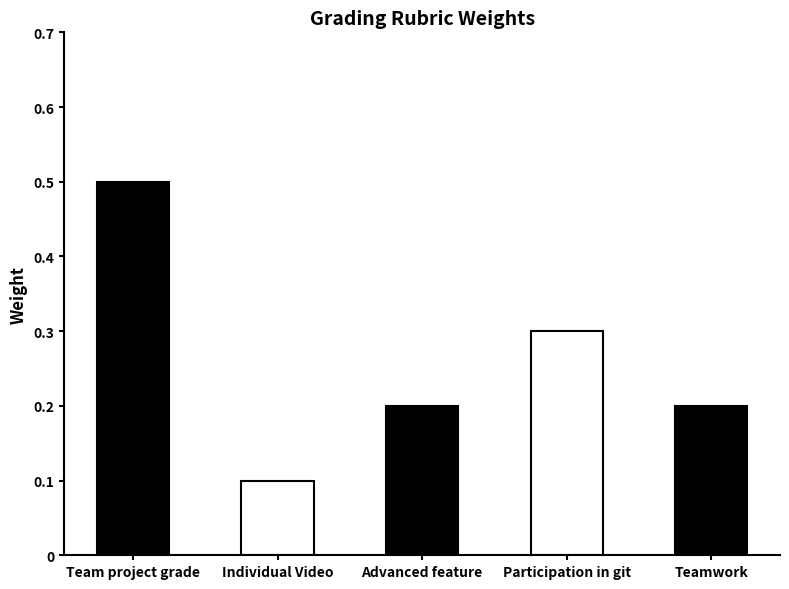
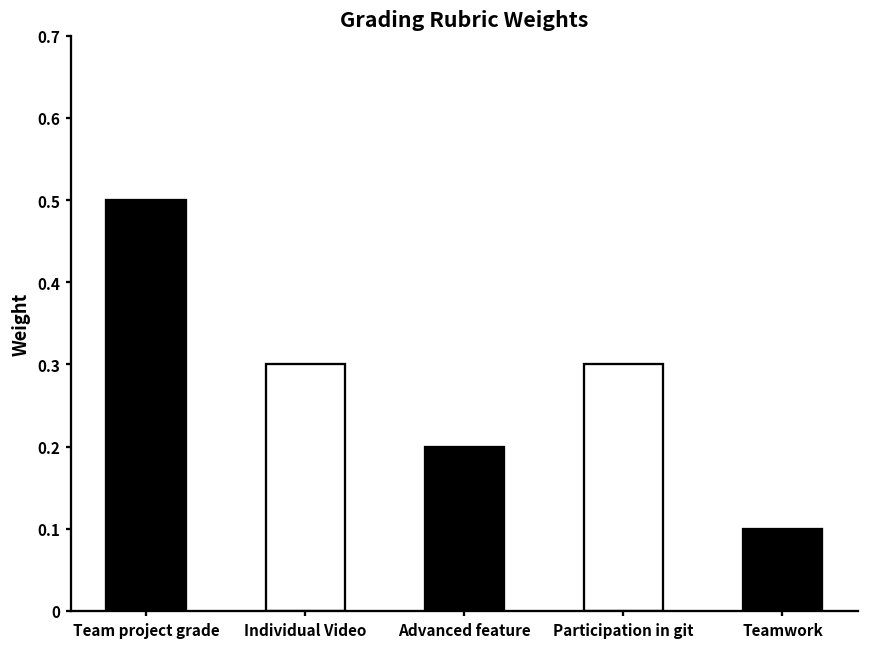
Individual Video: 0.1 -> 0.3
Teamwork: 0.2 -> 0.1
